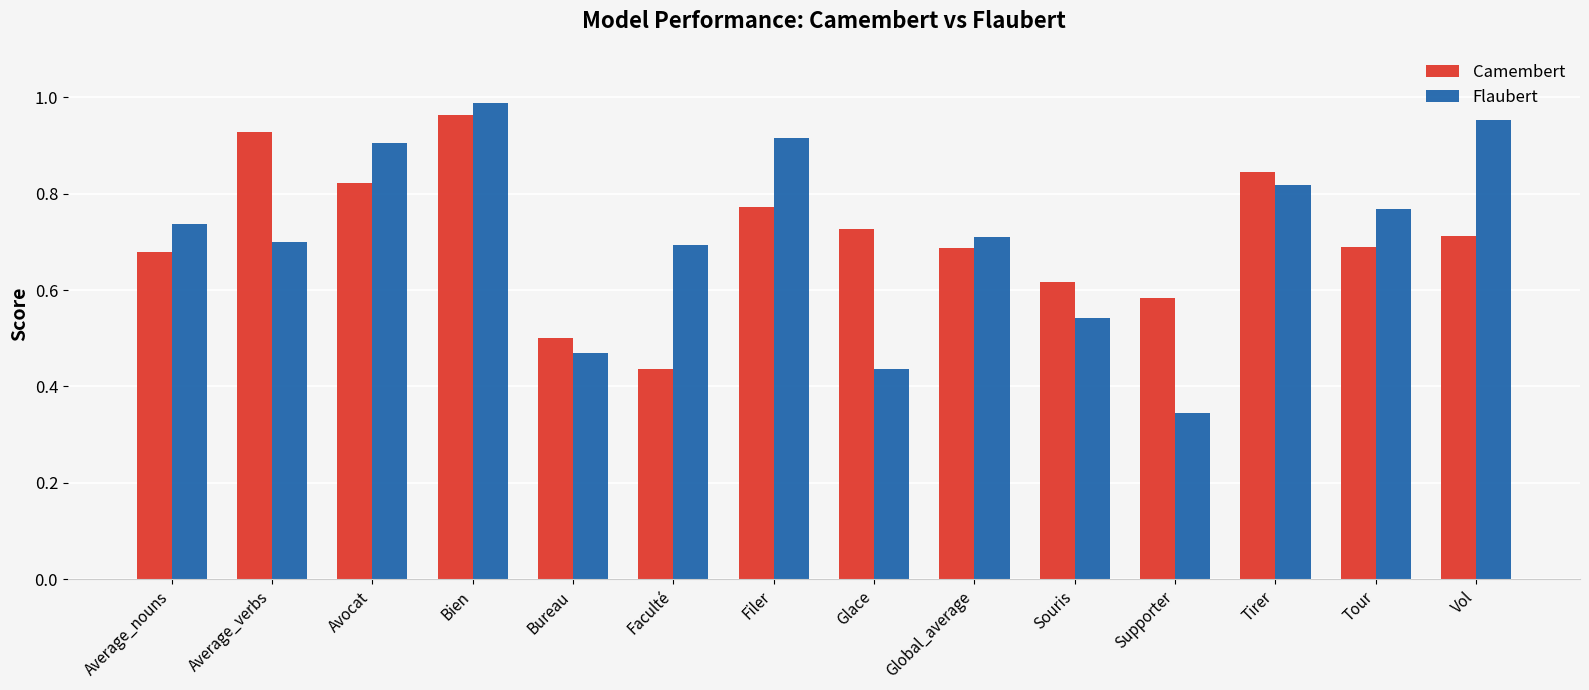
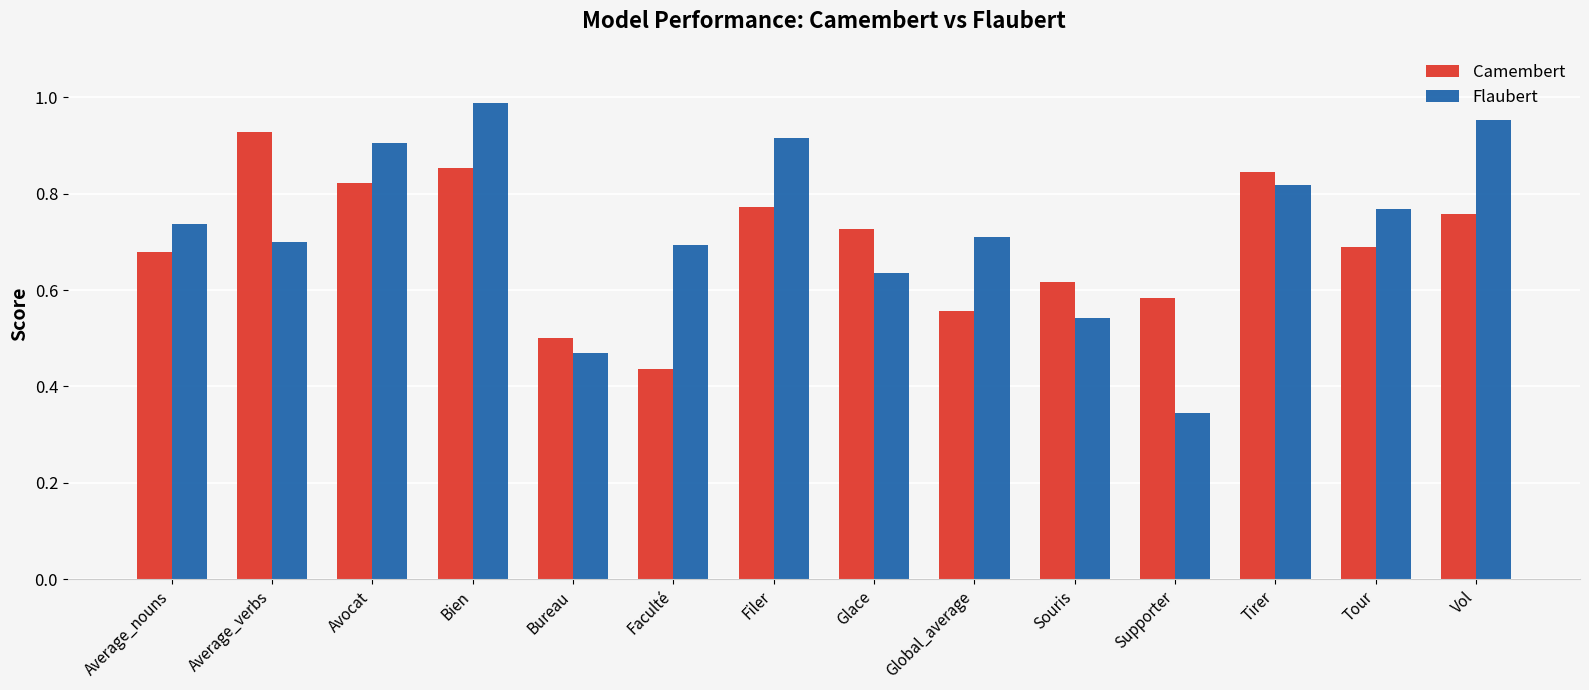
Camembert, Bien: 0.96 -> 0.85
Flaubert, Glace: 0.44 -> 0.64
Camembert, Global_average: 0.69 -> 0.56
Camembert, Vol: 0.71 -> 0.76
